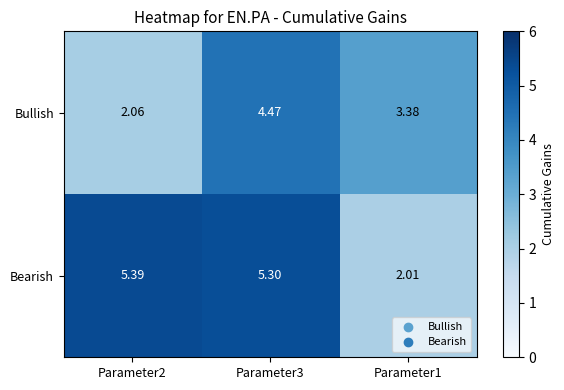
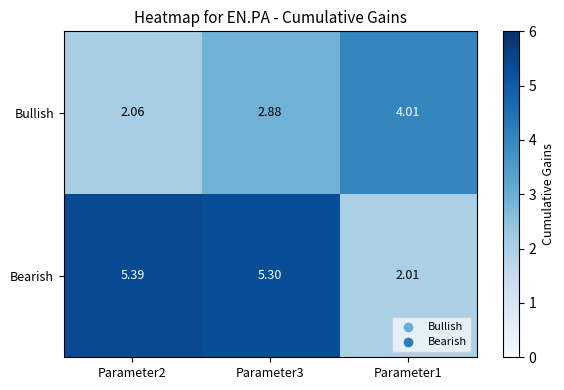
Bullish, Parameter3: 4.47 -> 2.88
Bullish, Parameter1: 3.38 -> 4.01
